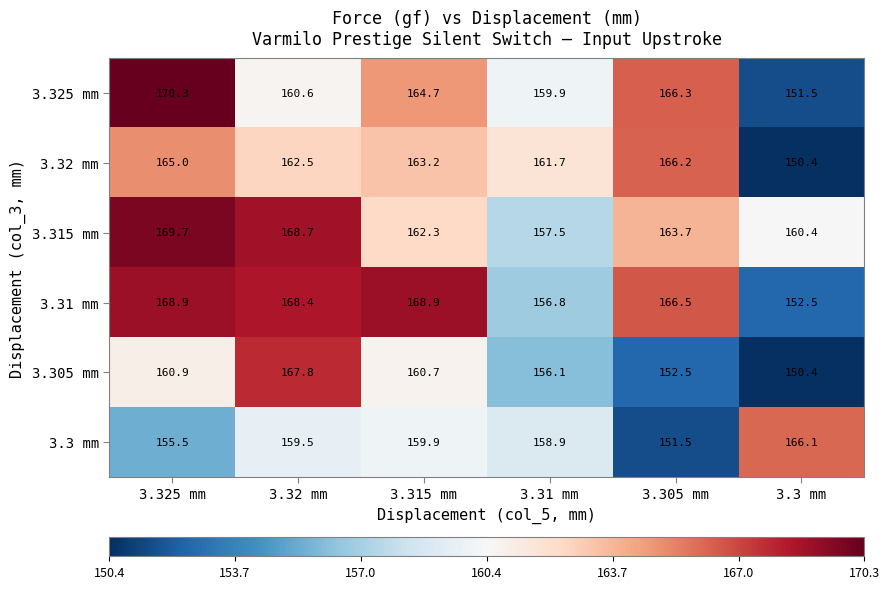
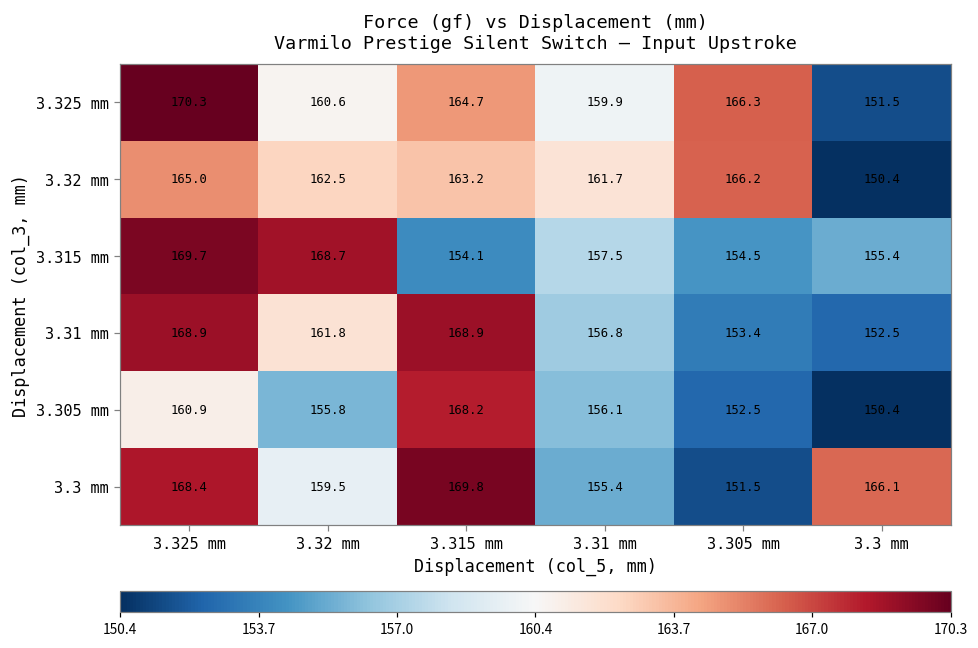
3.315 mm, 3.315 mm: 162.3 -> 154.1
3.315 mm, 3.305 mm: 163.7 -> 154.5
3.315 mm, 3.3 mm: 160.4 -> 155.4
3.31 mm, 3.32 mm: 168.4 -> 161.8
3.31 mm, 3.305 mm: 166.5 -> 153.4
3.305 mm, 3.32 mm: 167.8 -> 155.8
3.305 mm, 3.315 mm: 160.7 -> 168.2
3.3 mm, 3.325 mm: 155.5 -> 168.4
3.3 mm, 3.315 mm: 159.9 -> 169.8
3.3 mm, 3.31 mm: 158.9 -> 155.4
